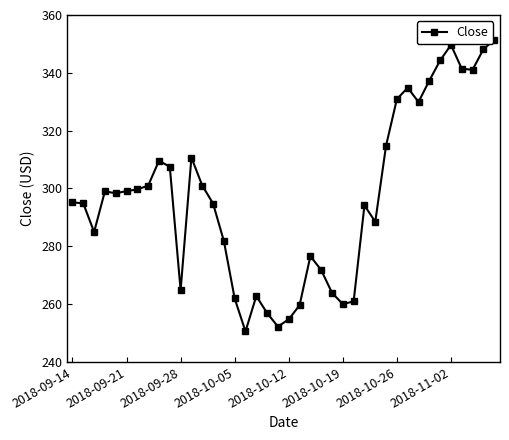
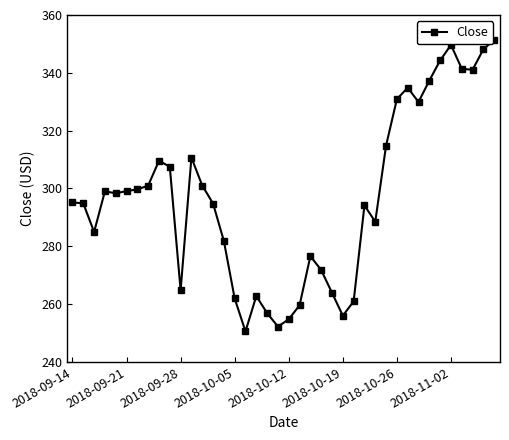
2018-10-19: 260 -> 256
